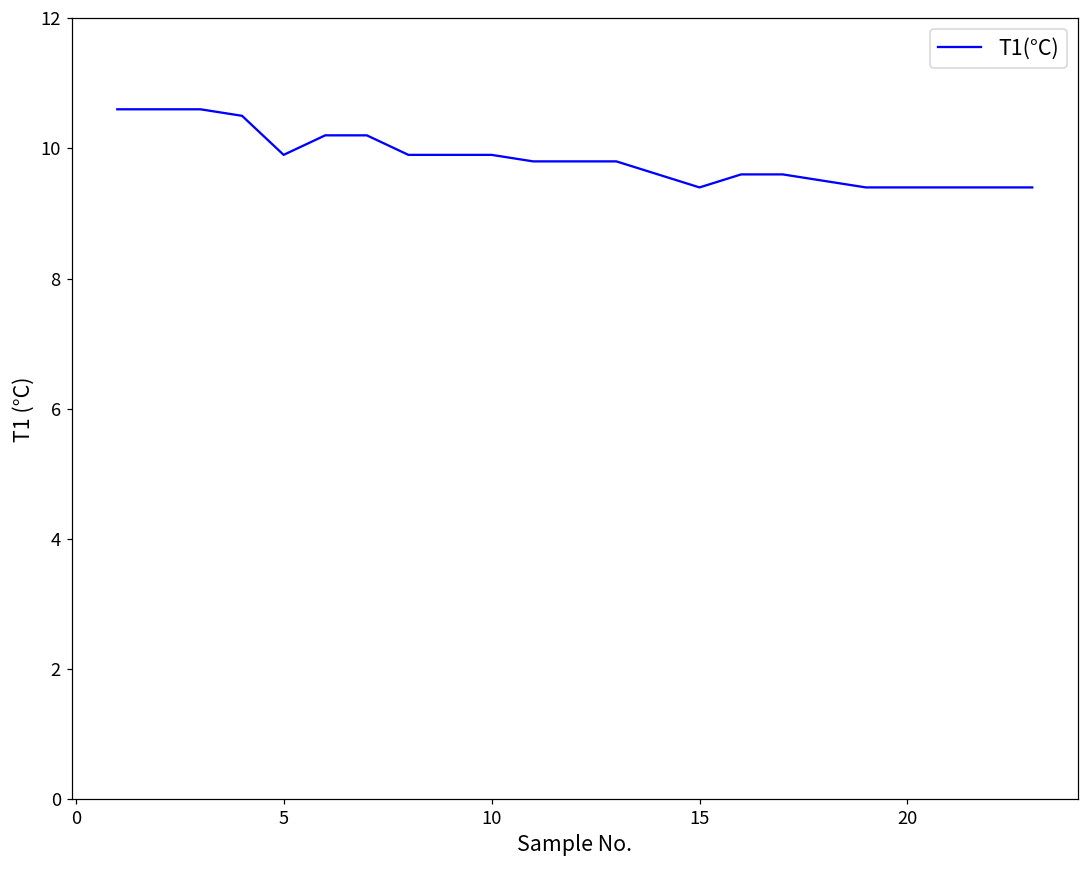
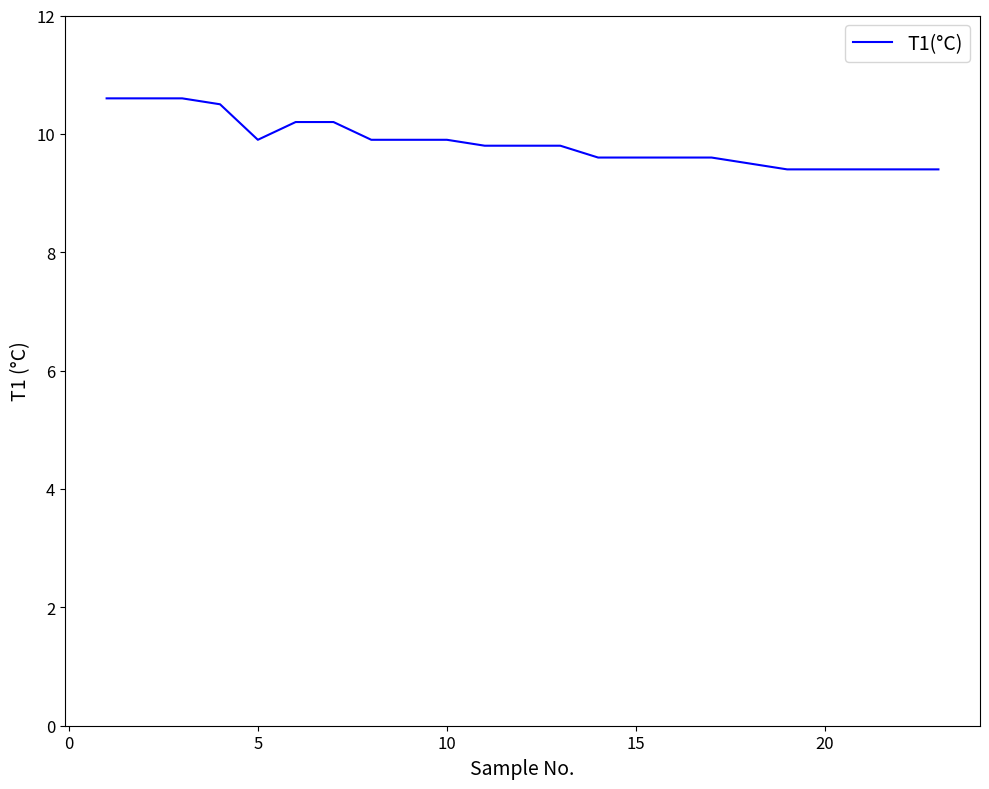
15: 9.4 -> 9.6
